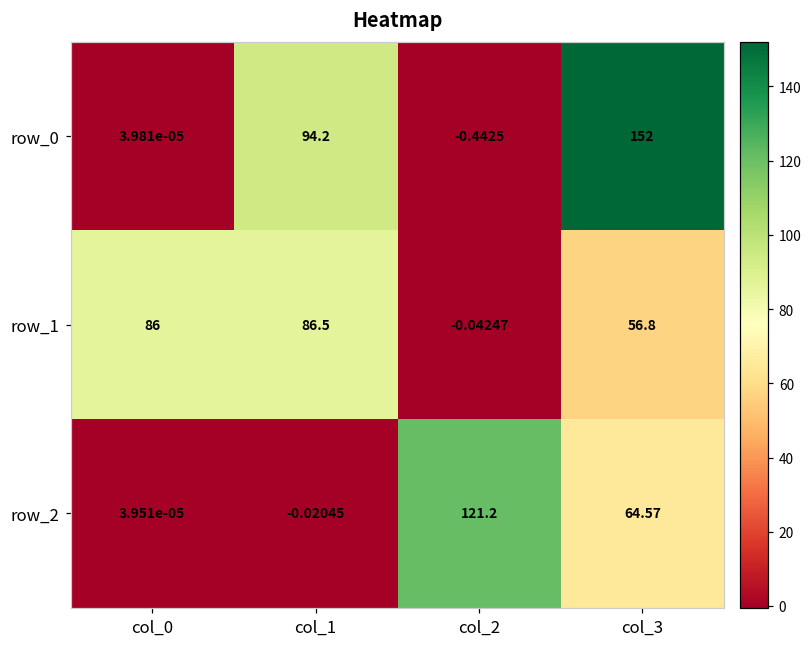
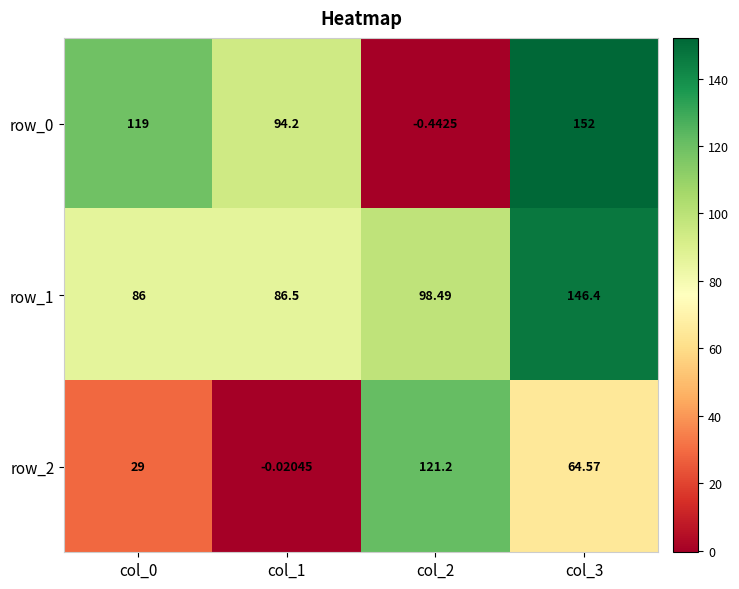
row_0, col_0: 3.981e-05 -> 119
row_1, col_2: -0.04247 -> 98.49
row_1, col_3: 56.8 -> 146.4
row_2, col_0: 3.951e-05 -> 29
